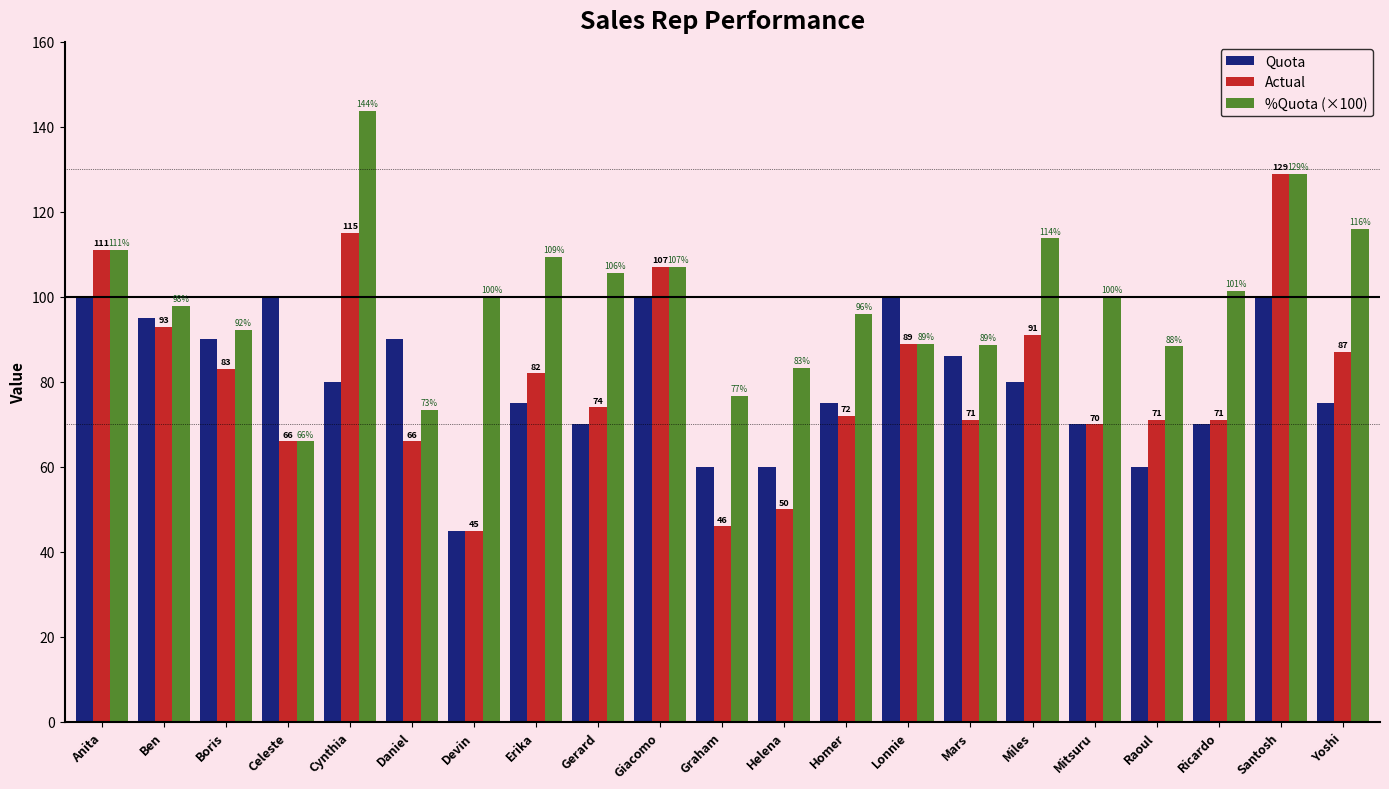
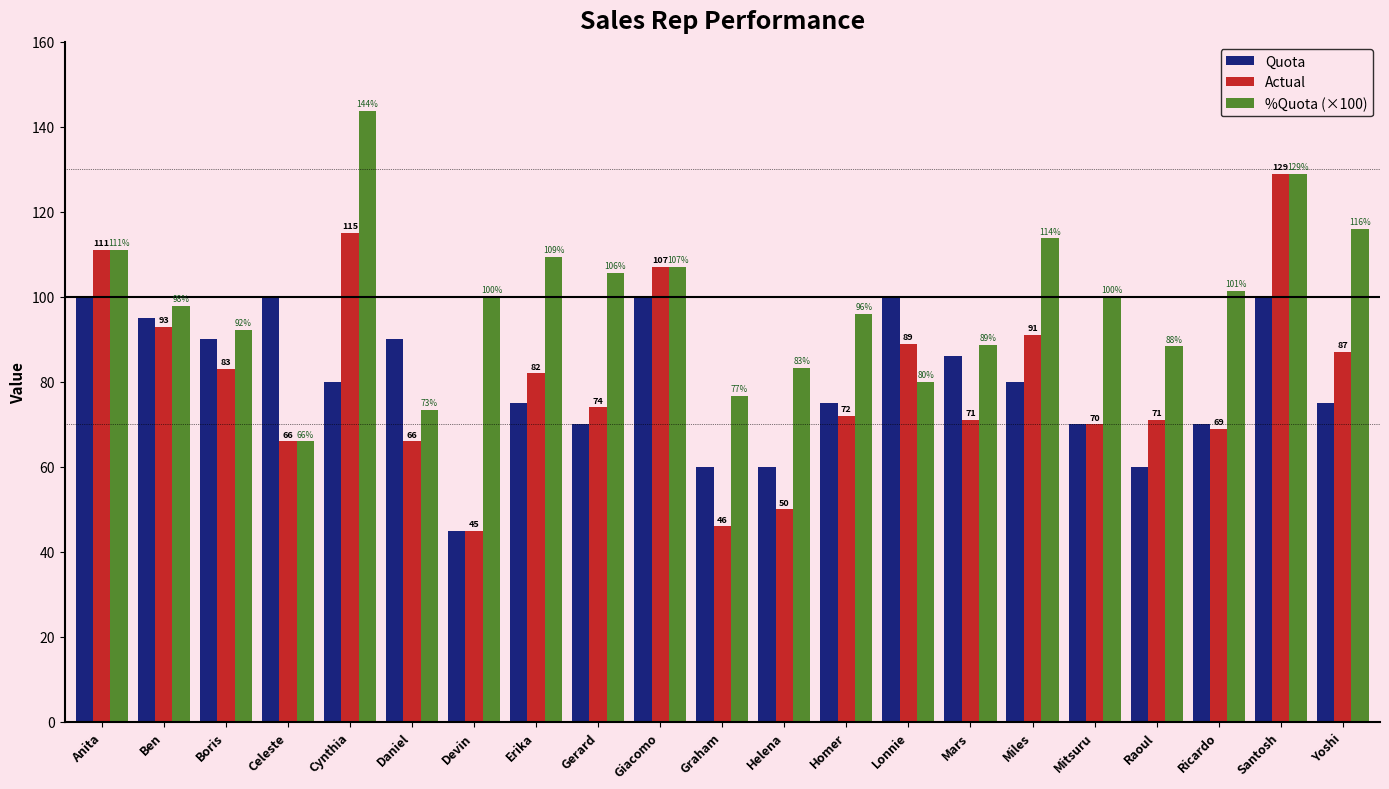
%Quota (×100), Lonnie: 89% -> 80%
Actual, Ricardo: 71 -> 69
